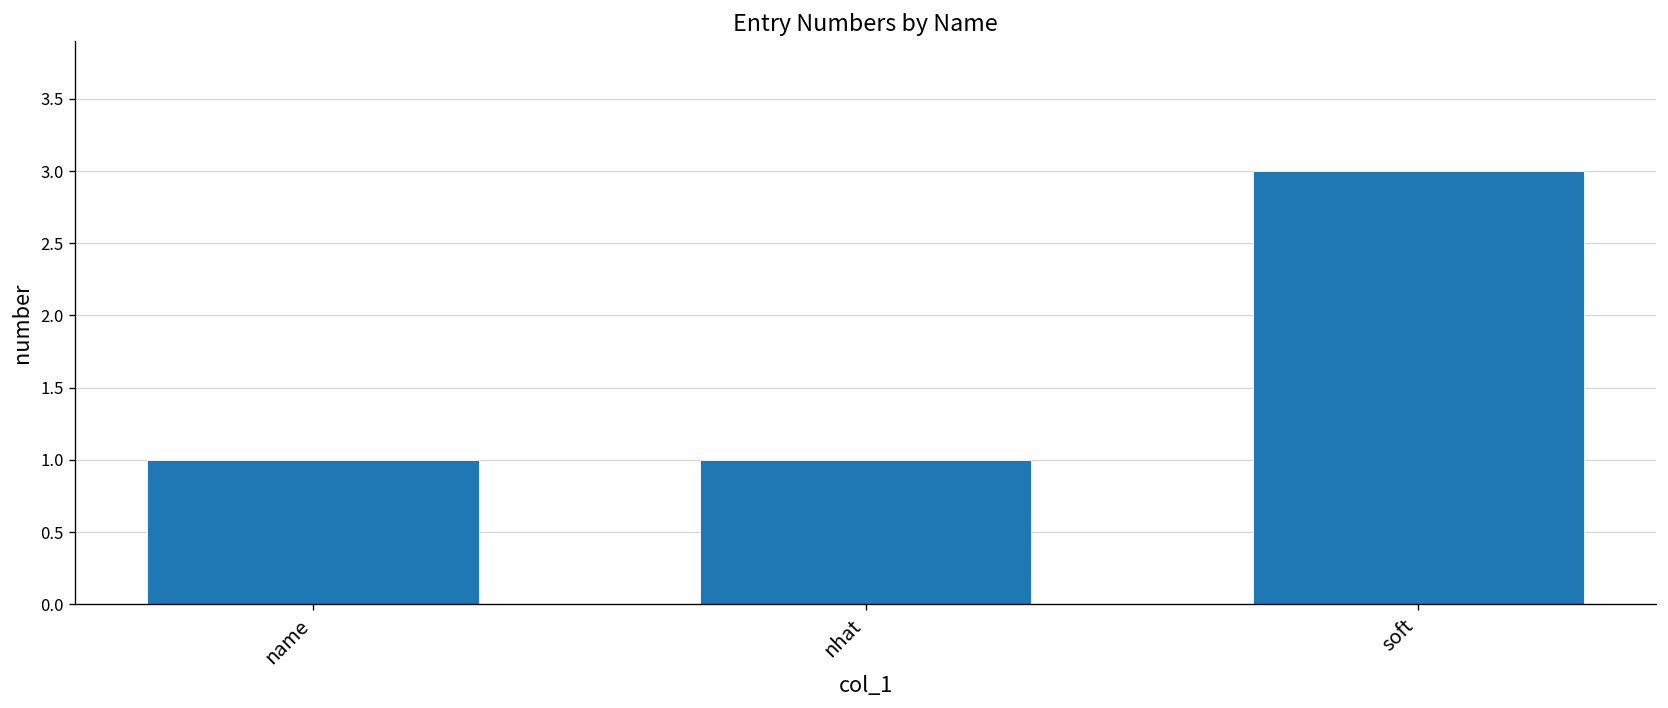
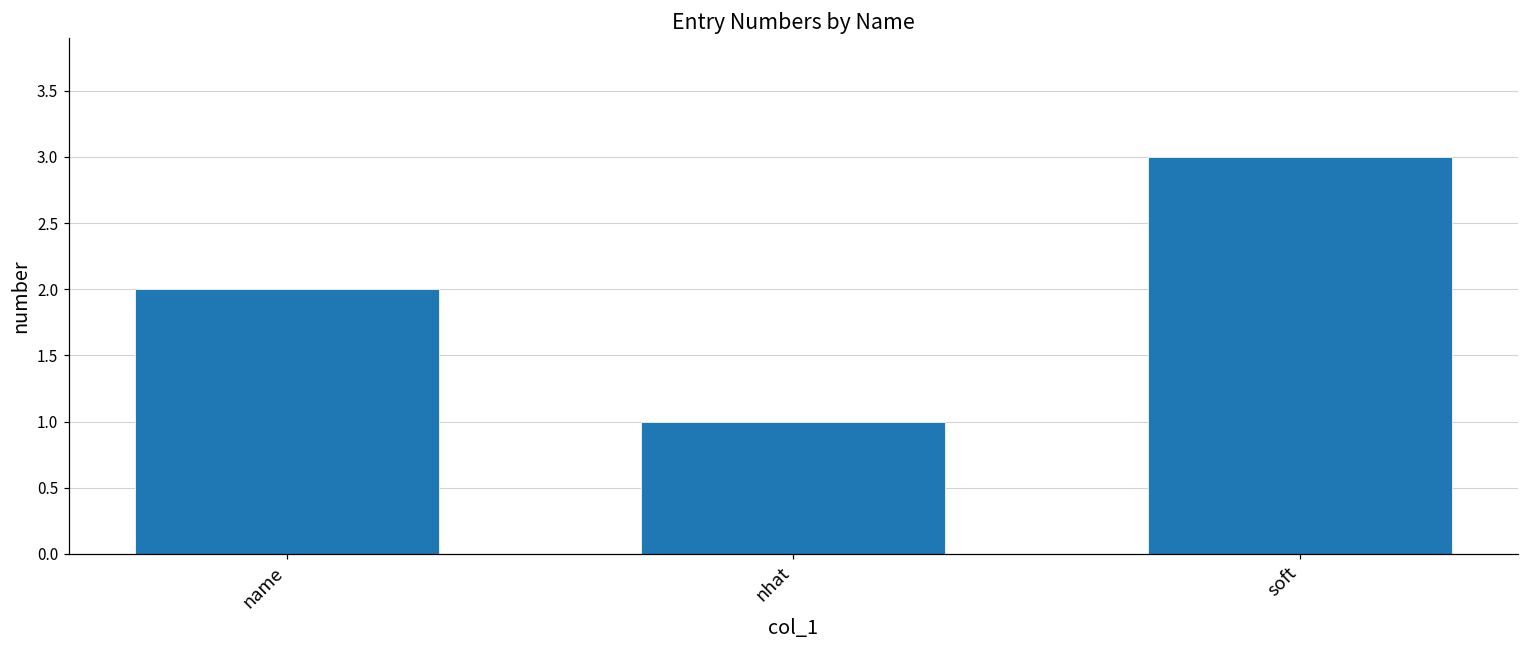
name: 1 -> 2
